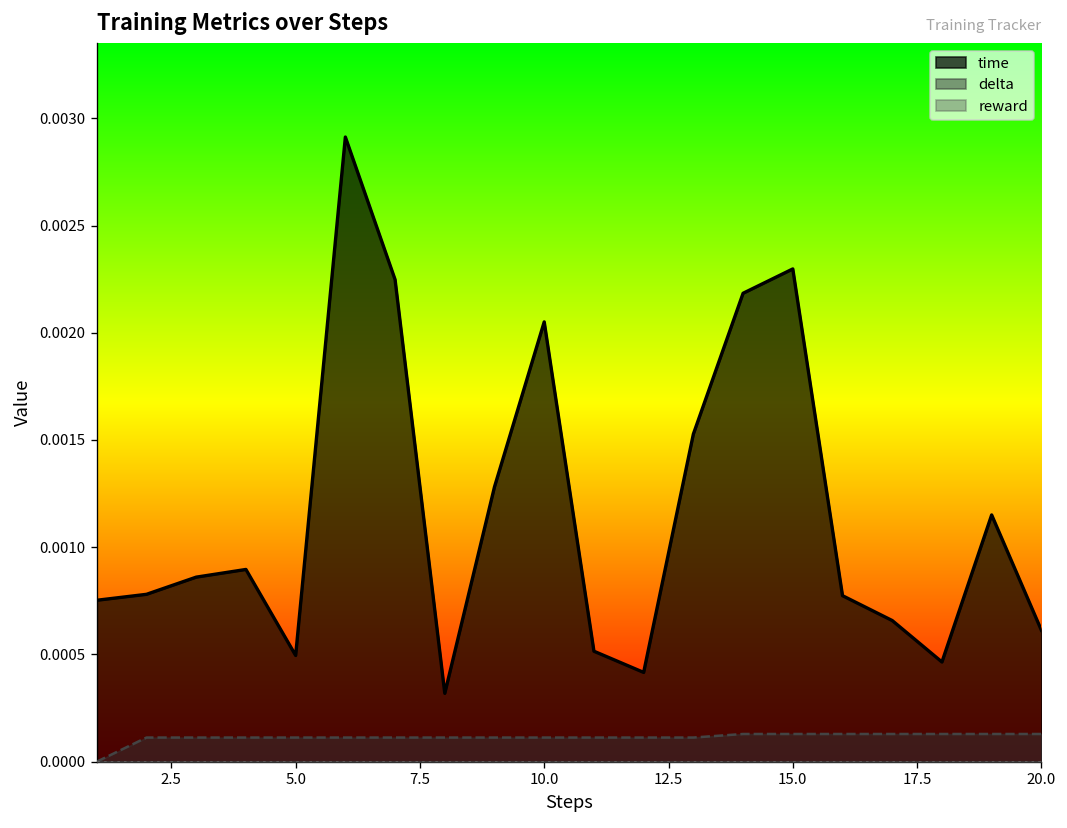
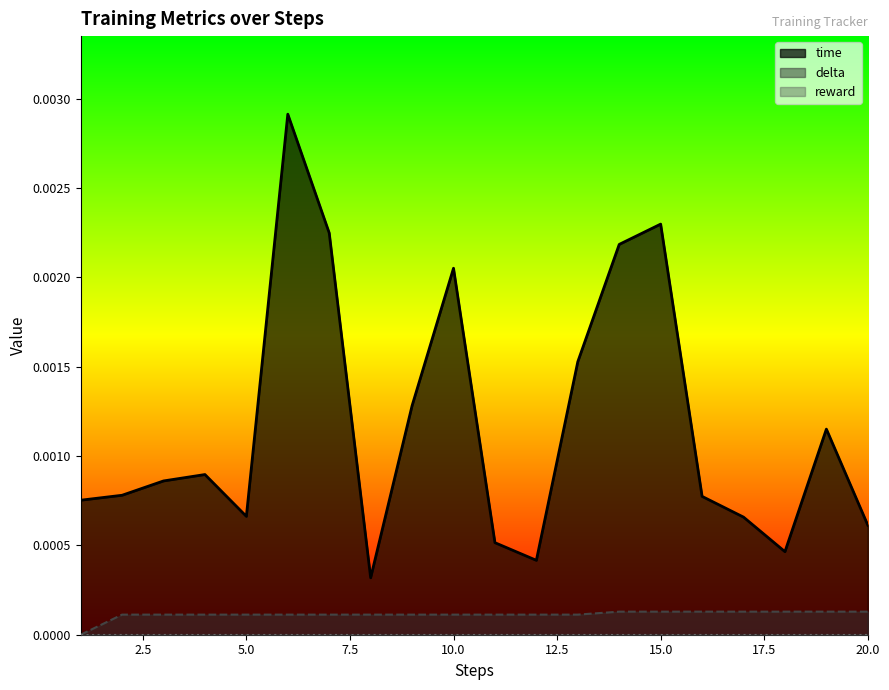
time, 5.0: 0.00050 -> 0.00066
